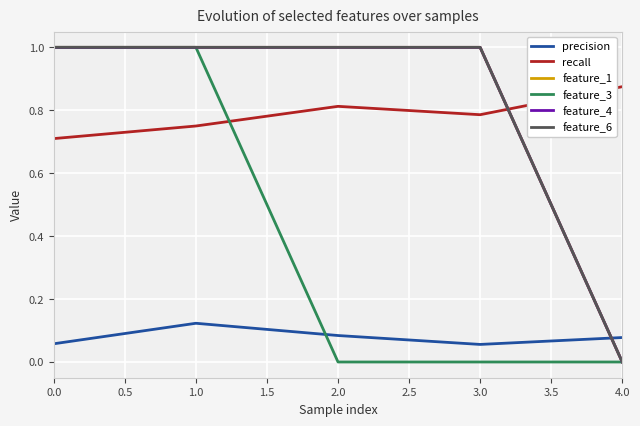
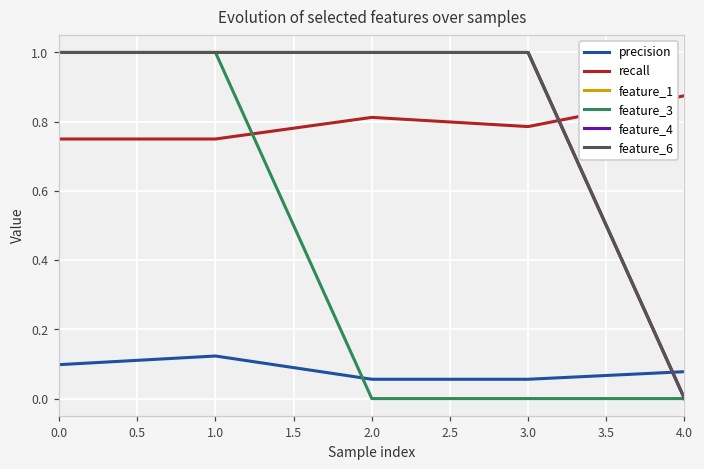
precision, 0.0: 0.06 -> 0.10
recall, 0.0: 0.71 -> 0.75
precision, 2.0: 0.08 -> 0.06
